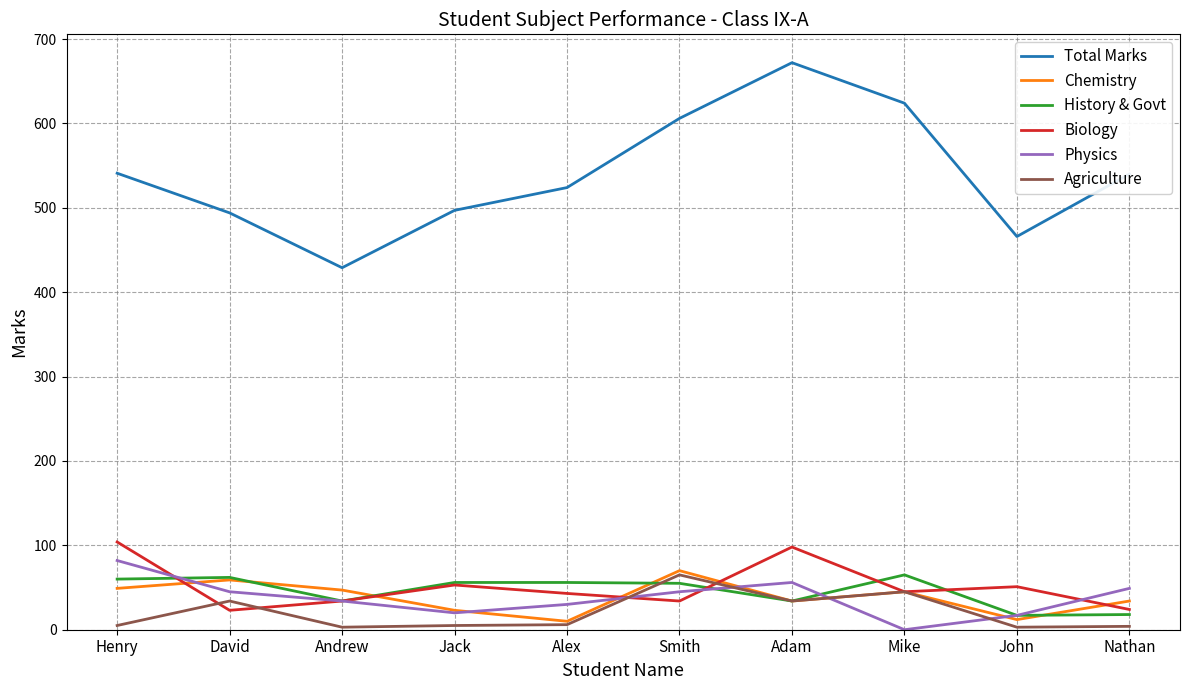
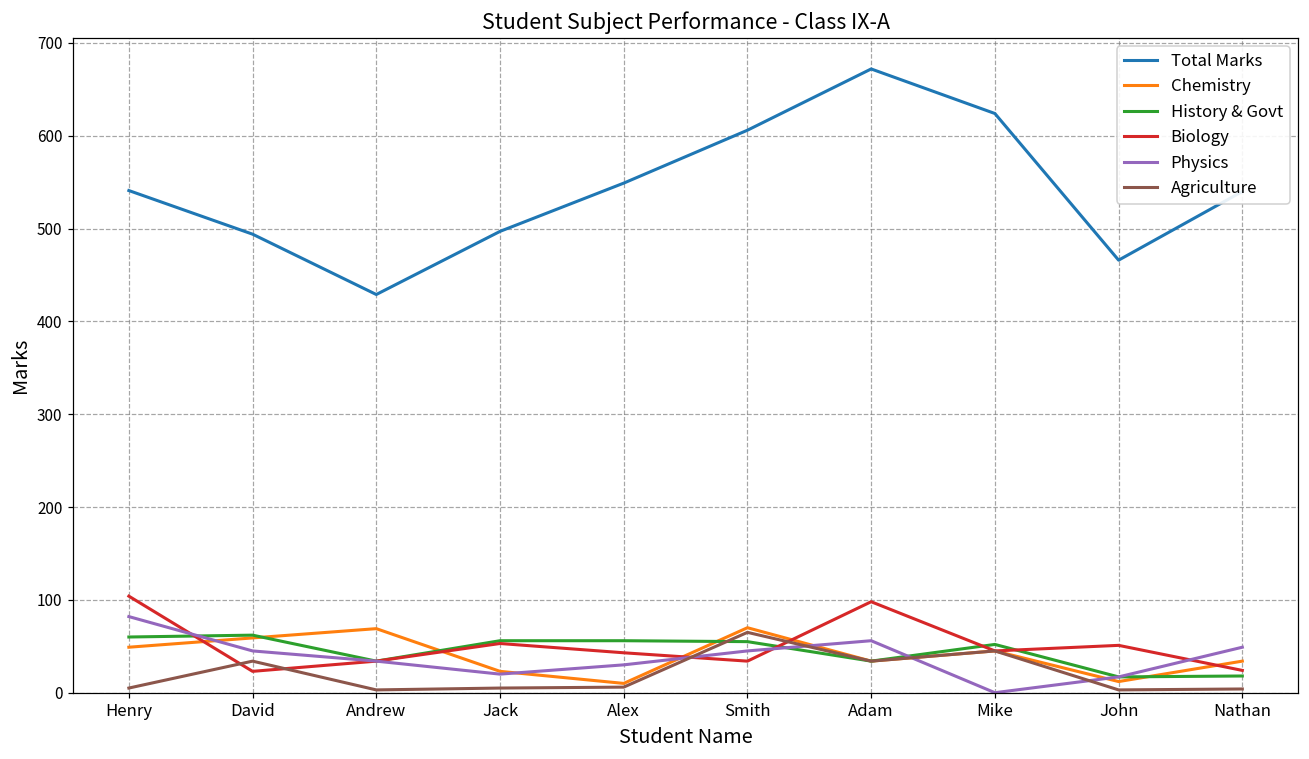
Chemistry, Andrew: 50 -> 70
Total Marks, Alex: 520 -> 550
History & Govt, Mike: 70 -> 50
